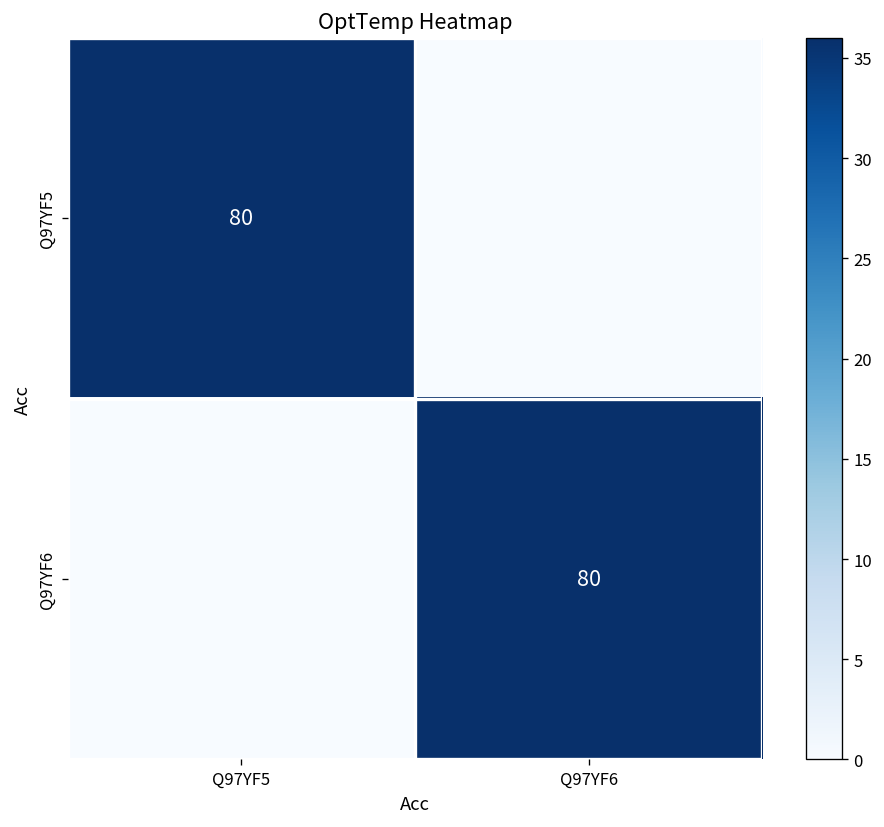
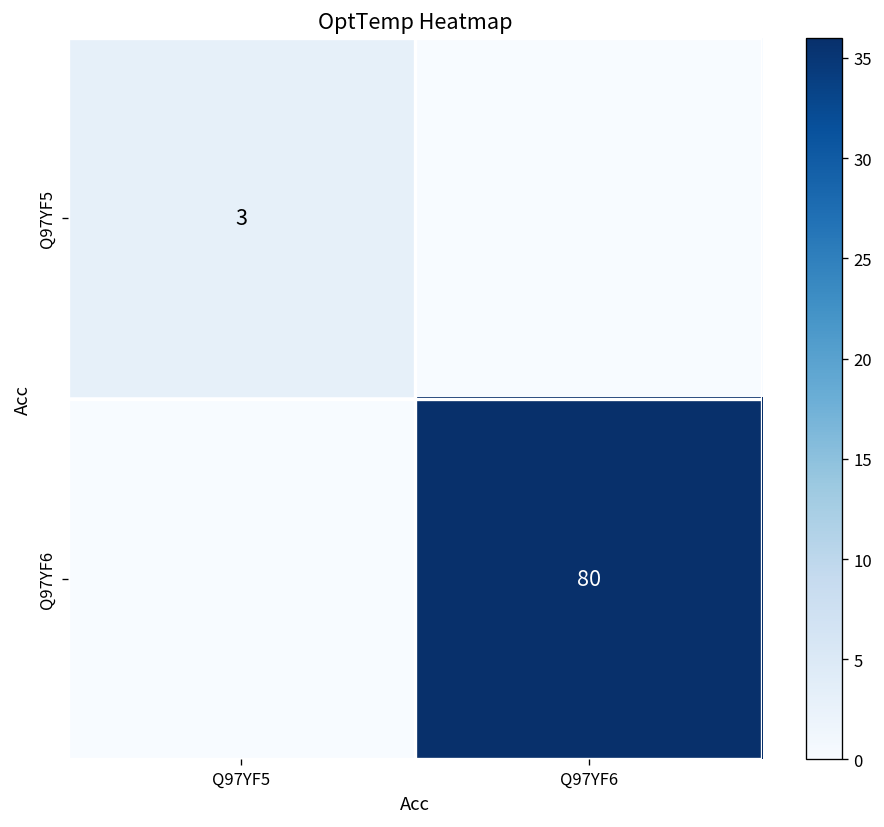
Q97YF5, Q97YF5: 80 -> 3
